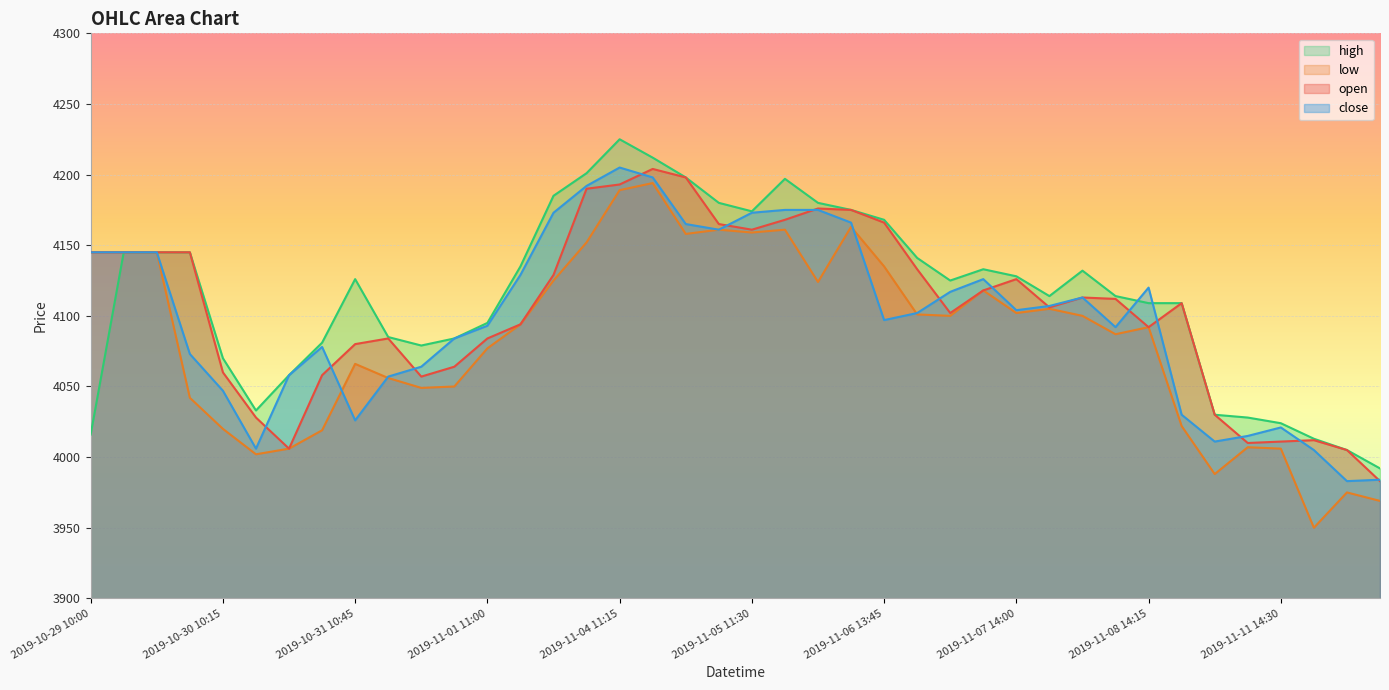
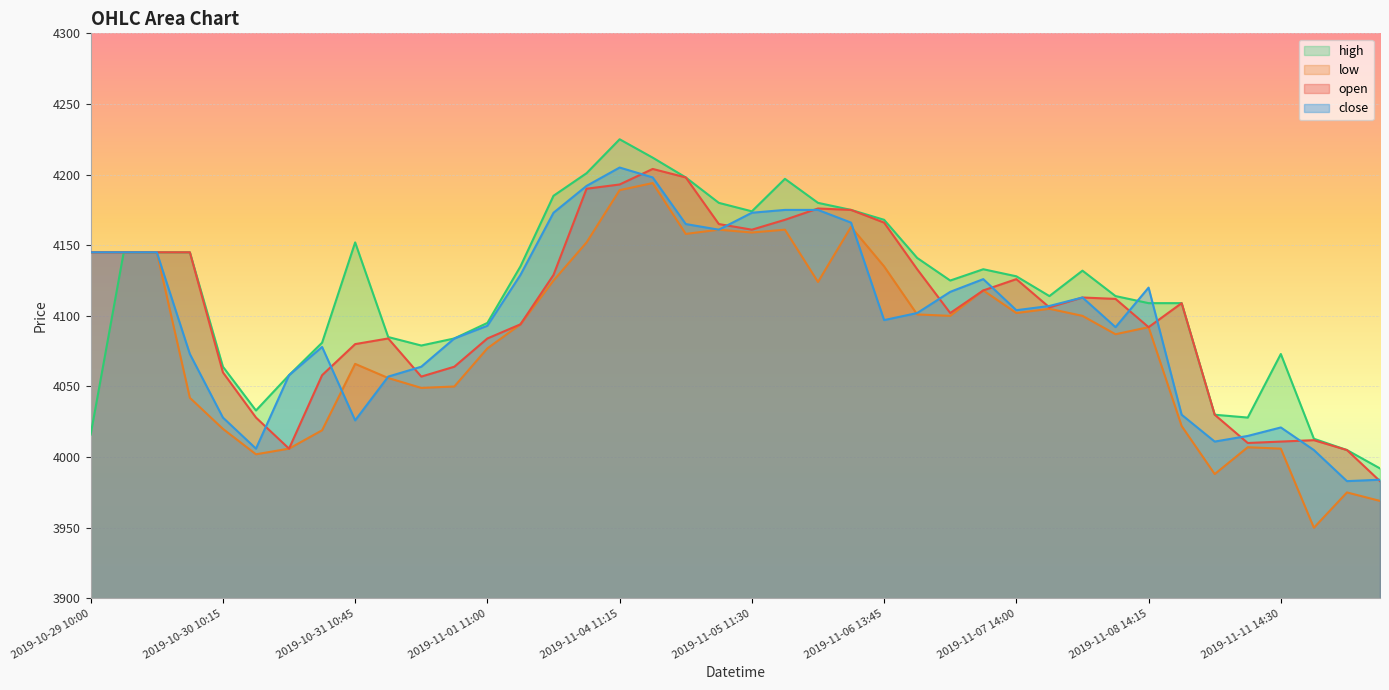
high, 2019-10-30 10:15: 4070 -> 4064
close, 2019-10-30 10:15: 4047 -> 4028
high, 2019-10-31 10:45: 4126 -> 4152
high, 2019-11-11 14:30: 4024 -> 4073
